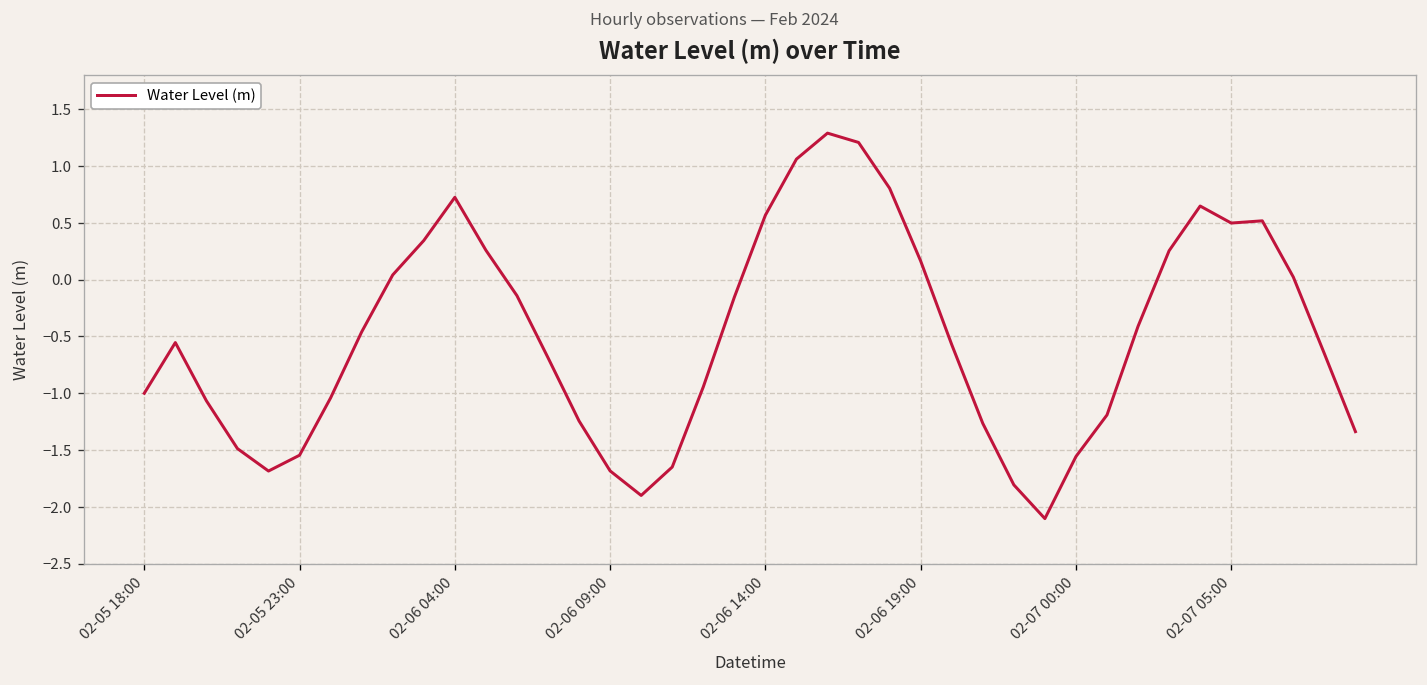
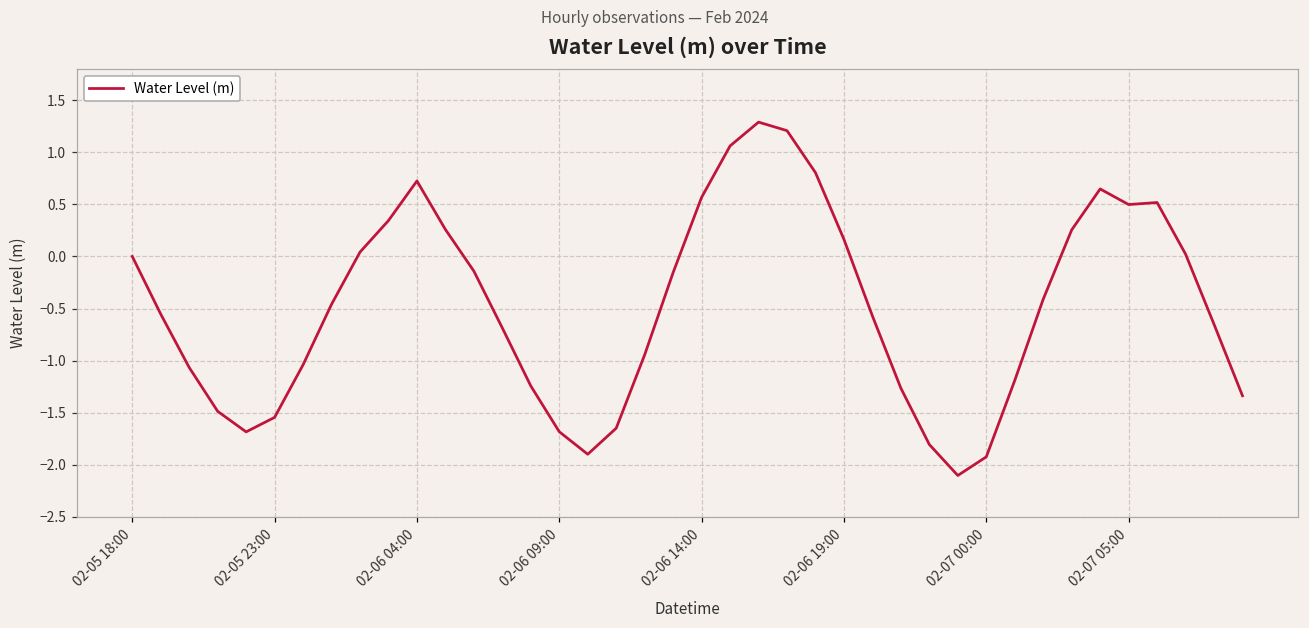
02-05 18:00: -1 -> 0
02-07 00:00: -1.6 -> -1.9
